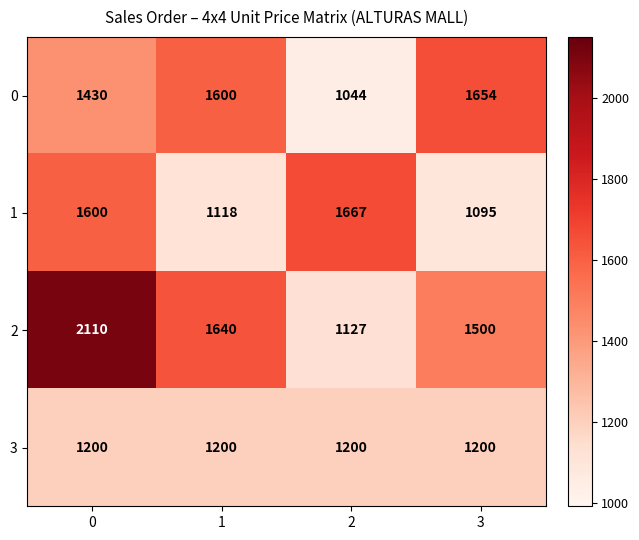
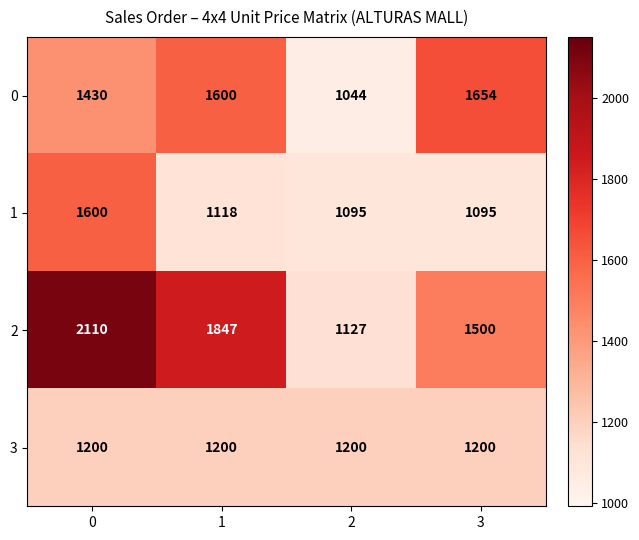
1, 2: 1667 -> 1095
2, 1: 1640 -> 1847
